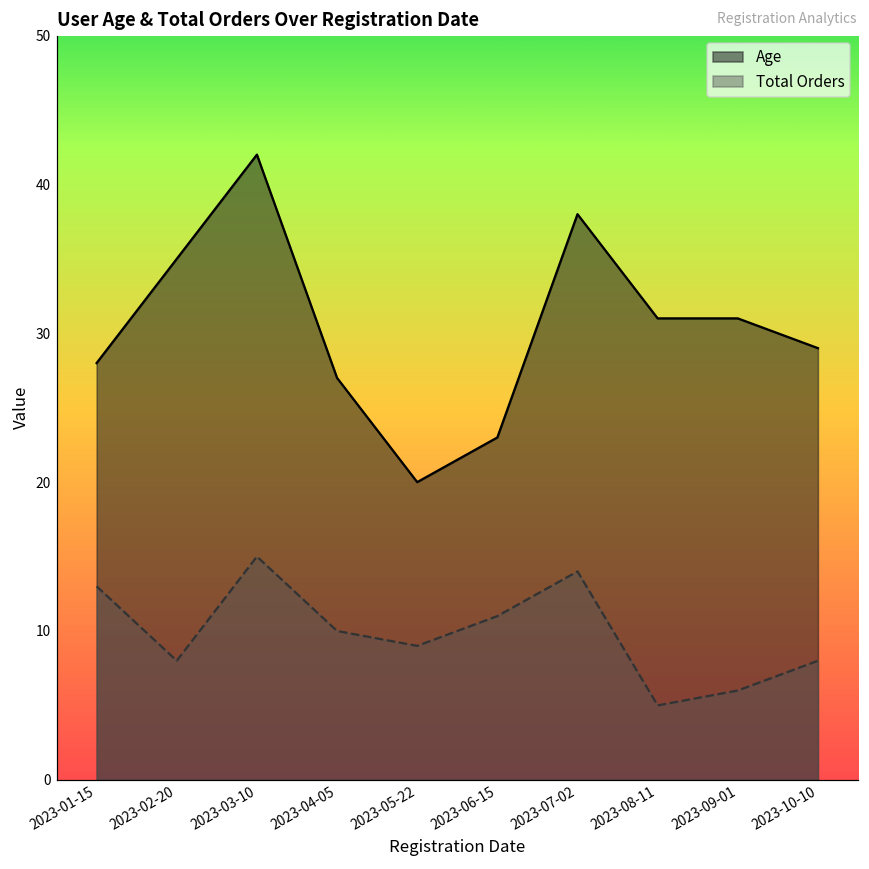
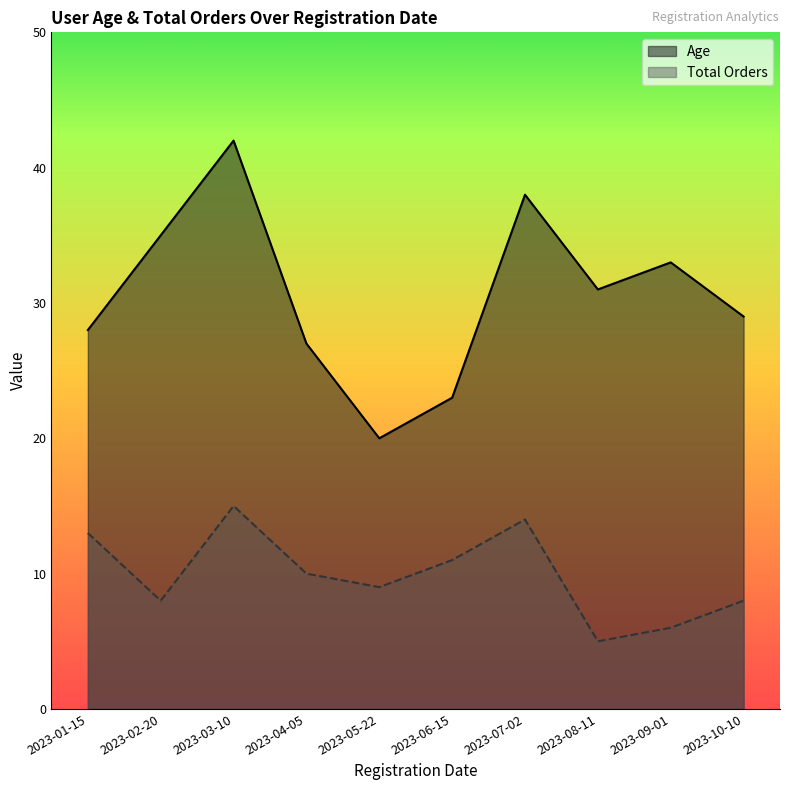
Age, 2023-09-01: 31 -> 33
